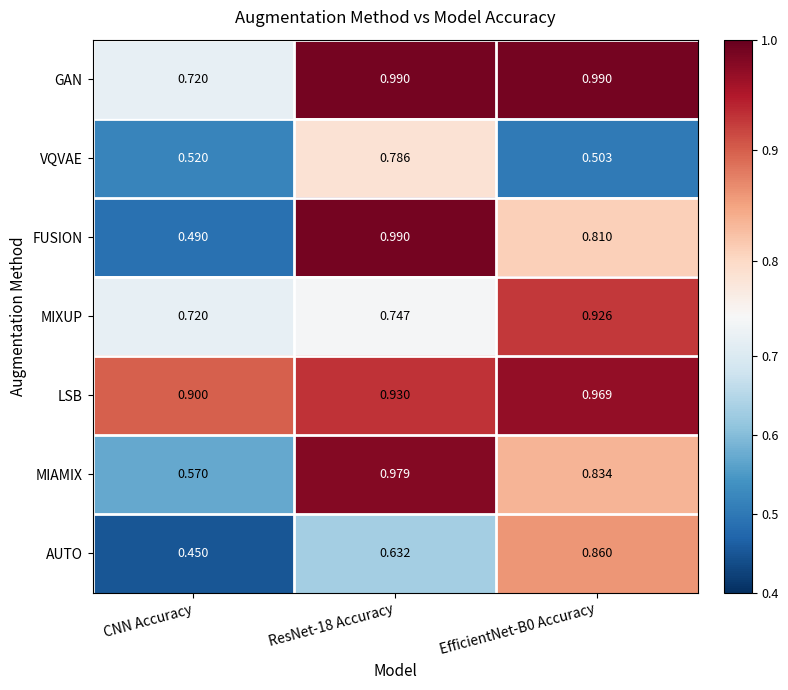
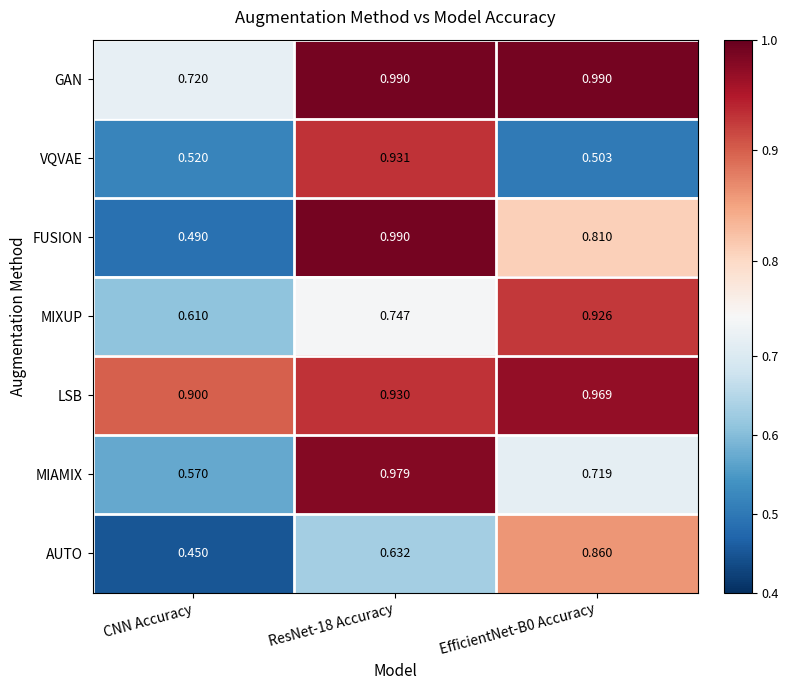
VQVAE, ResNet-18 Accuracy: 0.786 -> 0.931
MIXUP, CNN Accuracy: 0.720 -> 0.610
MIAMIX, EfficientNet-B0 Accuracy: 0.834 -> 0.719
